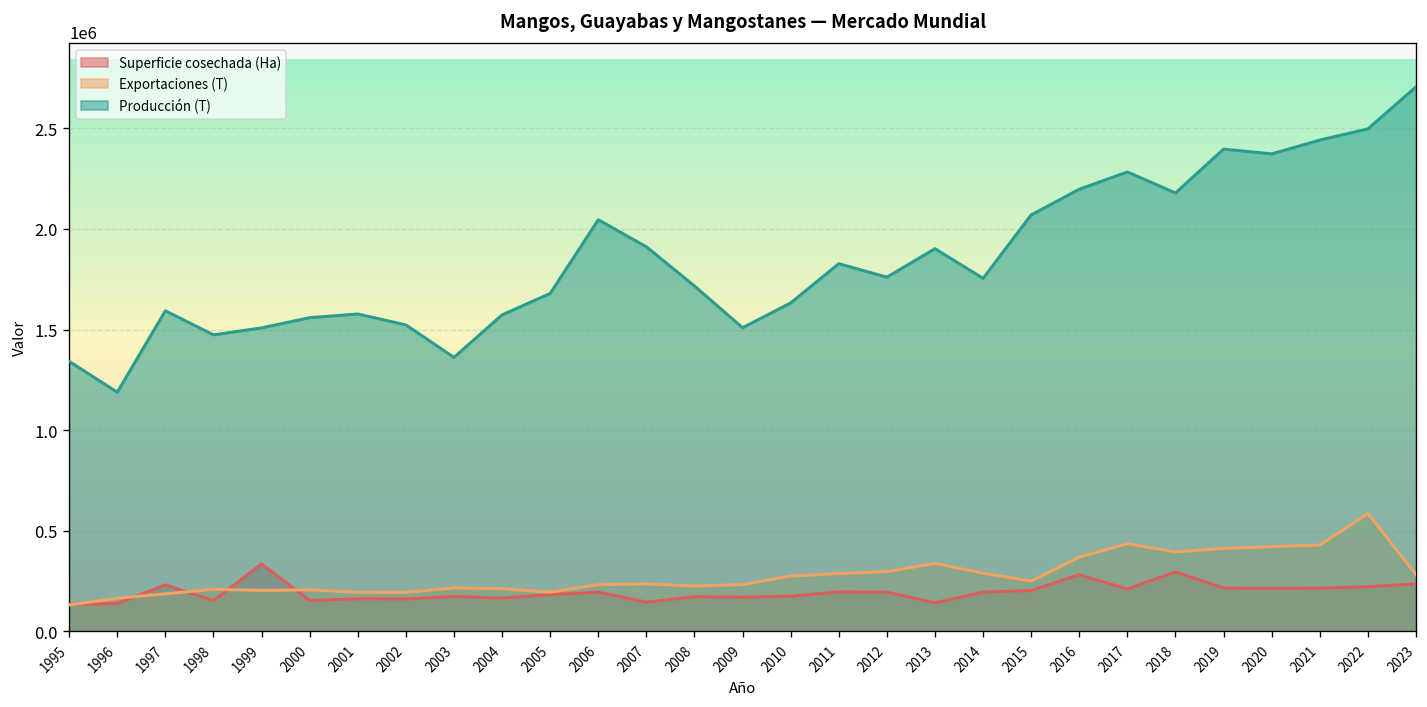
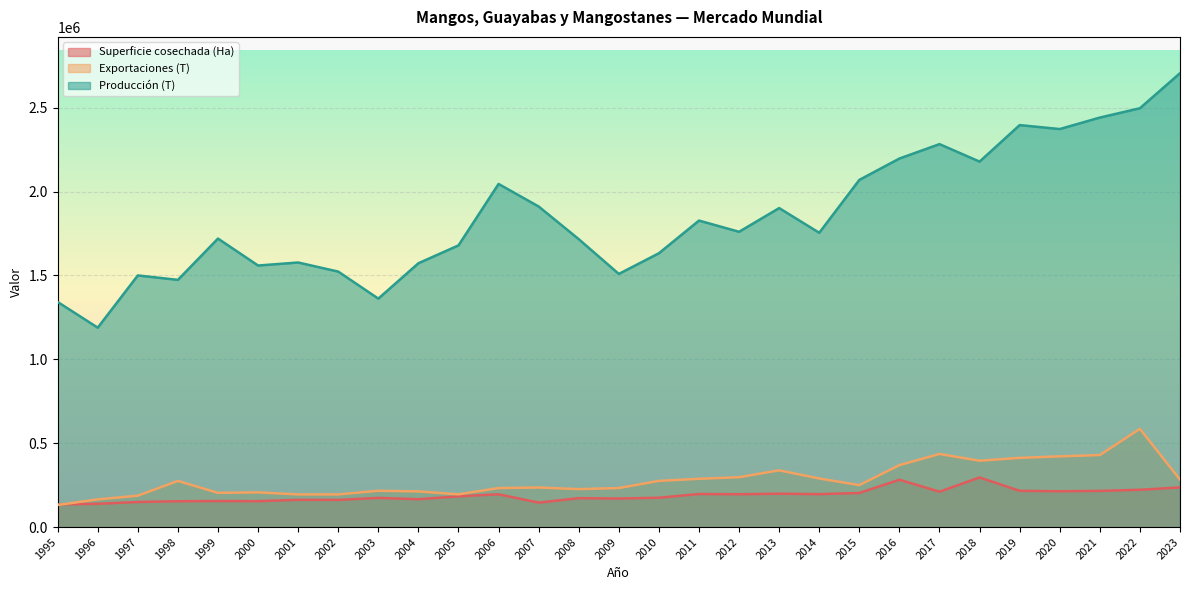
Superficie cosechada (Ha), 1997: 230000 -> 150000
Producción (T), 1997: 1590000 -> 1500000
Exportaciones (T), 1998: 210000 -> 270000
Superficie cosechada (Ha), 1999: 340000 -> 160000
Producción (T), 1999: 1510000 -> 1720000
Superficie cosechada (Ha), 2013: 140000 -> 200000
